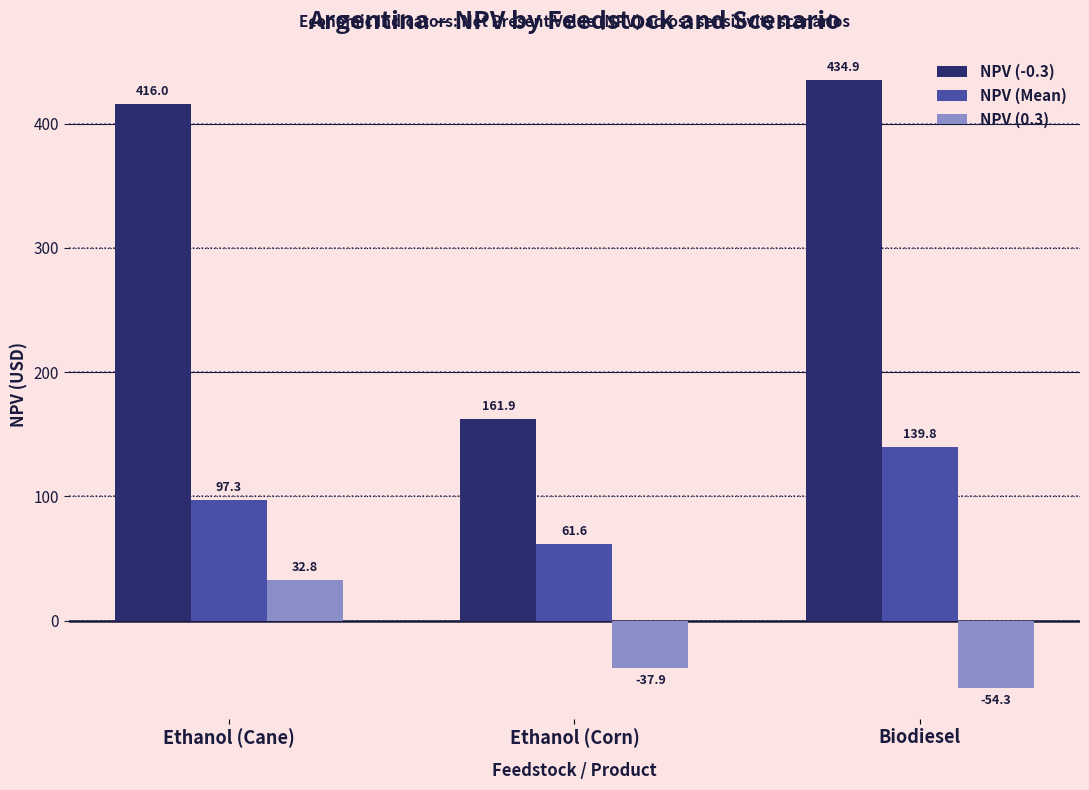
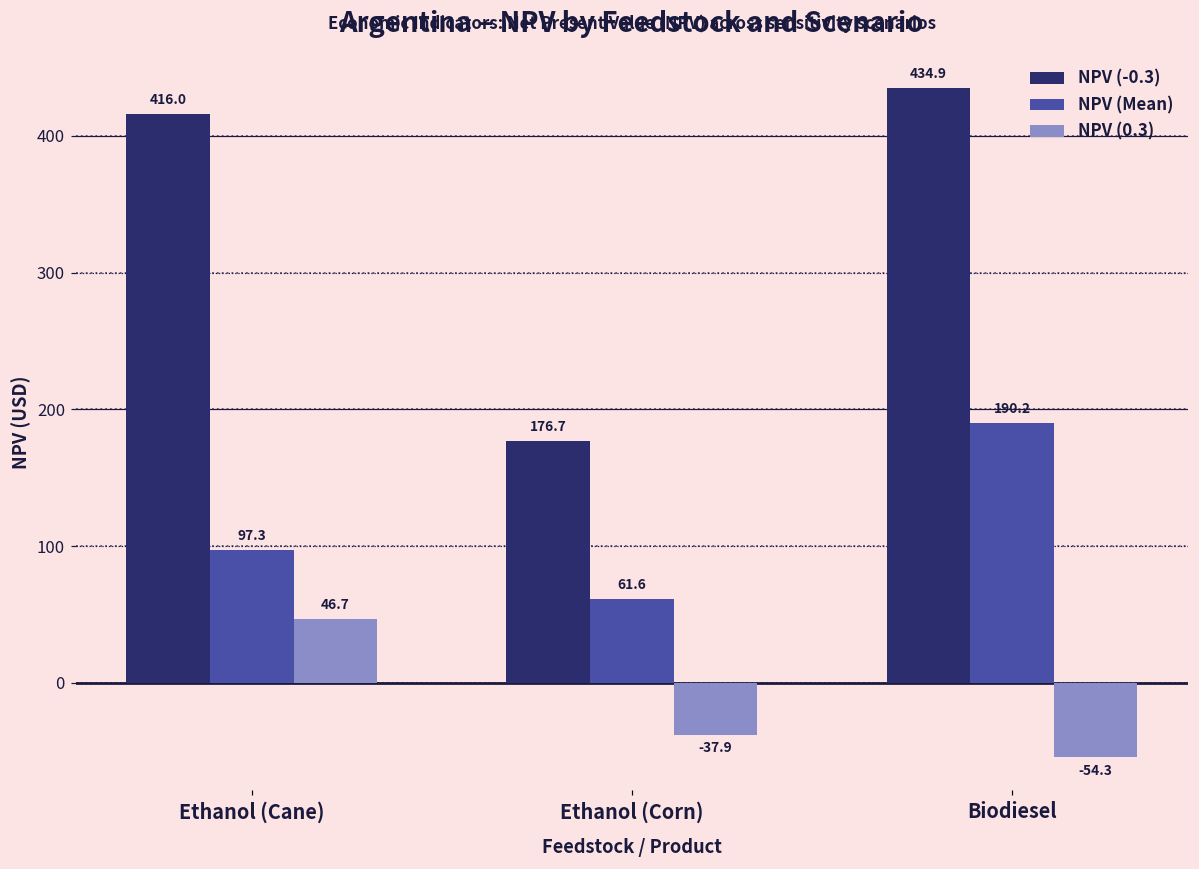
NPV (0.3), Ethanol (Cane): 32.8 -> 46.7
NPV (-0.3), Ethanol (Corn): 161.9 -> 176.7
NPV (Mean), Biodiesel: 139.8 -> 190.2
